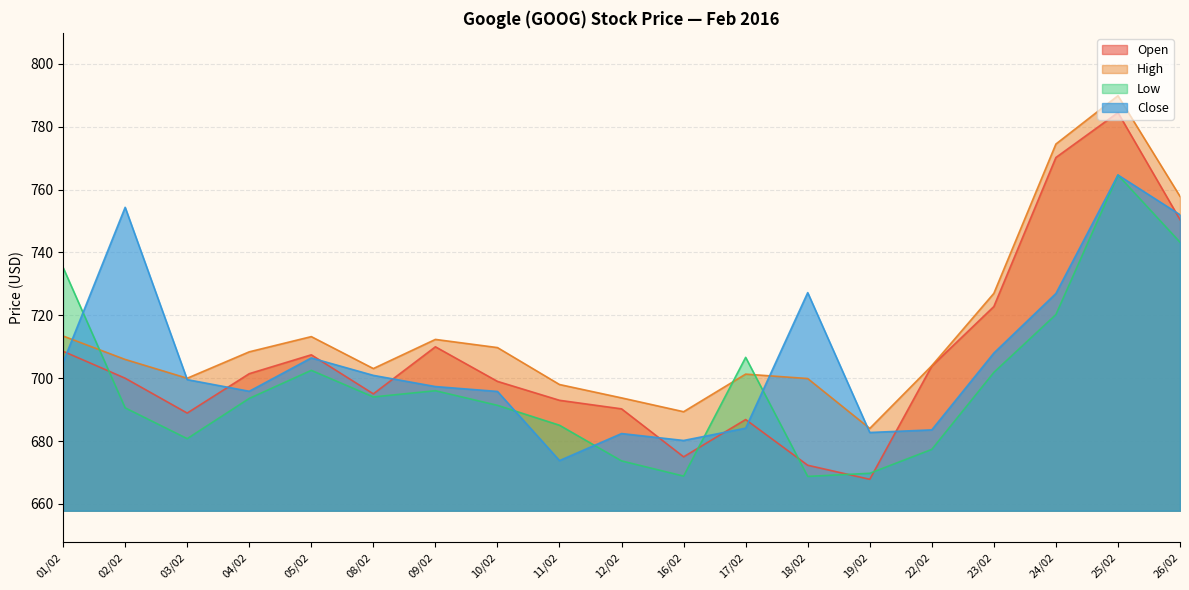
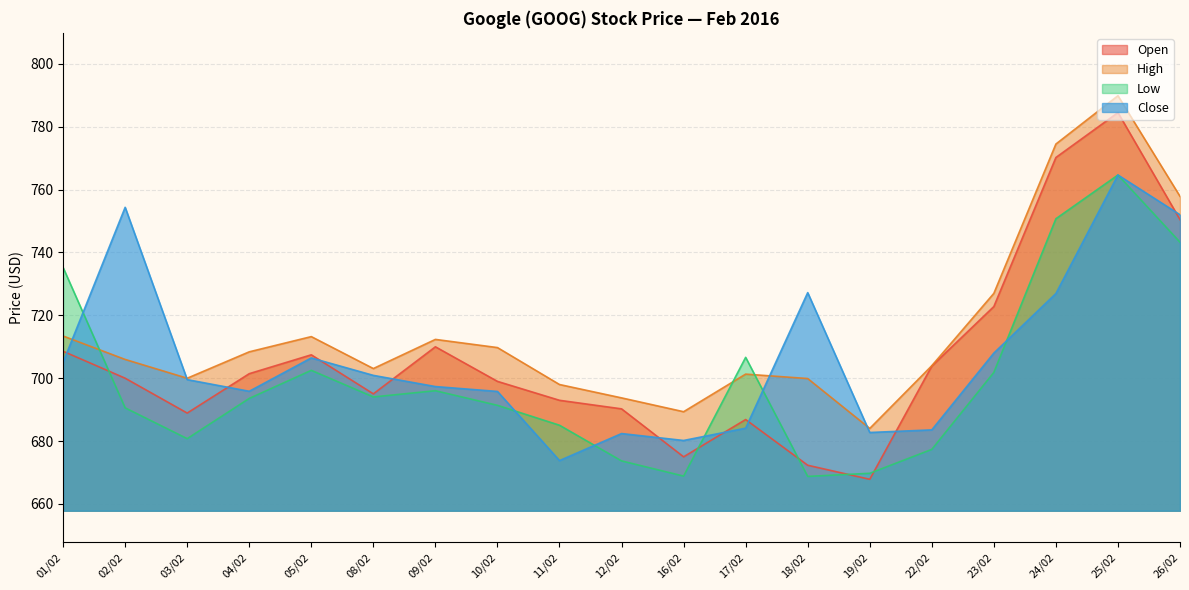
Low, 24/02: 720 -> 751
